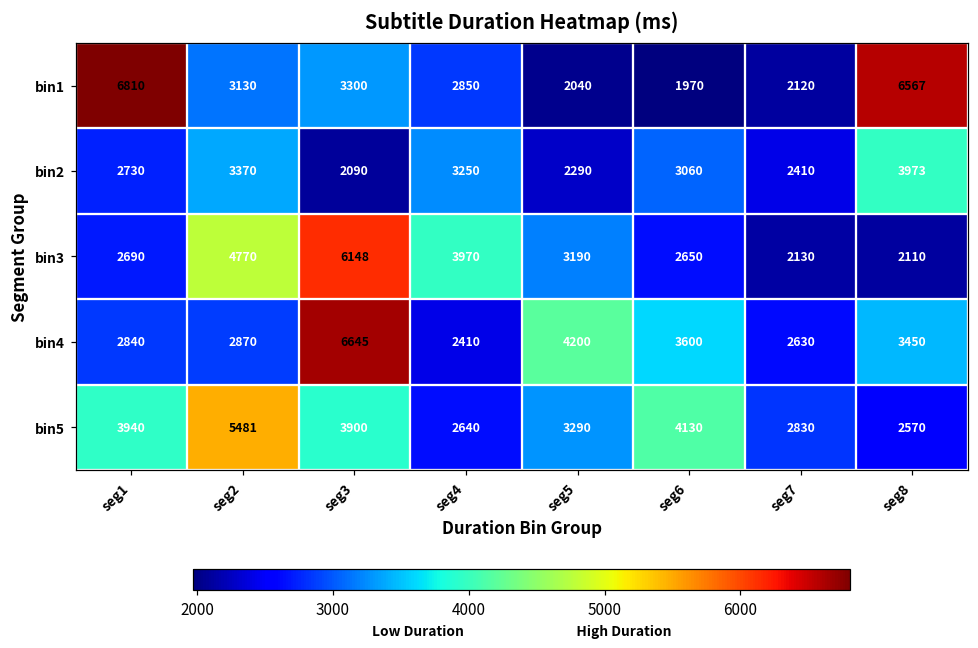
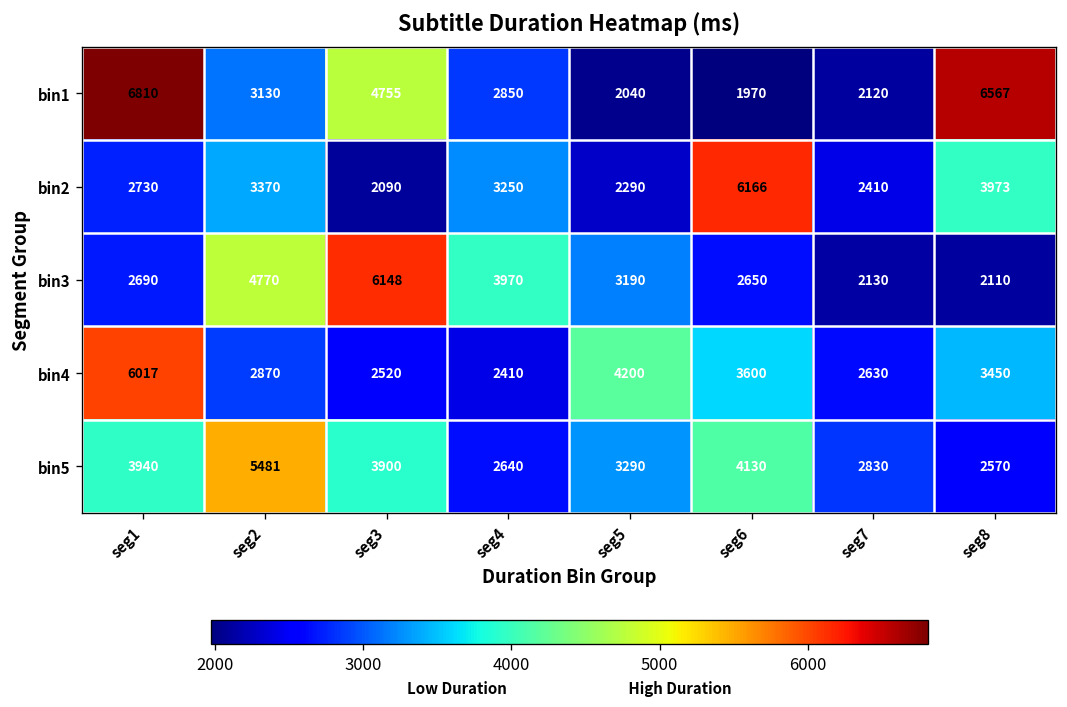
bin1, seg3: 3300 -> 4755
bin2, seg6: 3060 -> 6166
bin4, seg1: 2840 -> 6017
bin4, seg3: 6645 -> 2520
